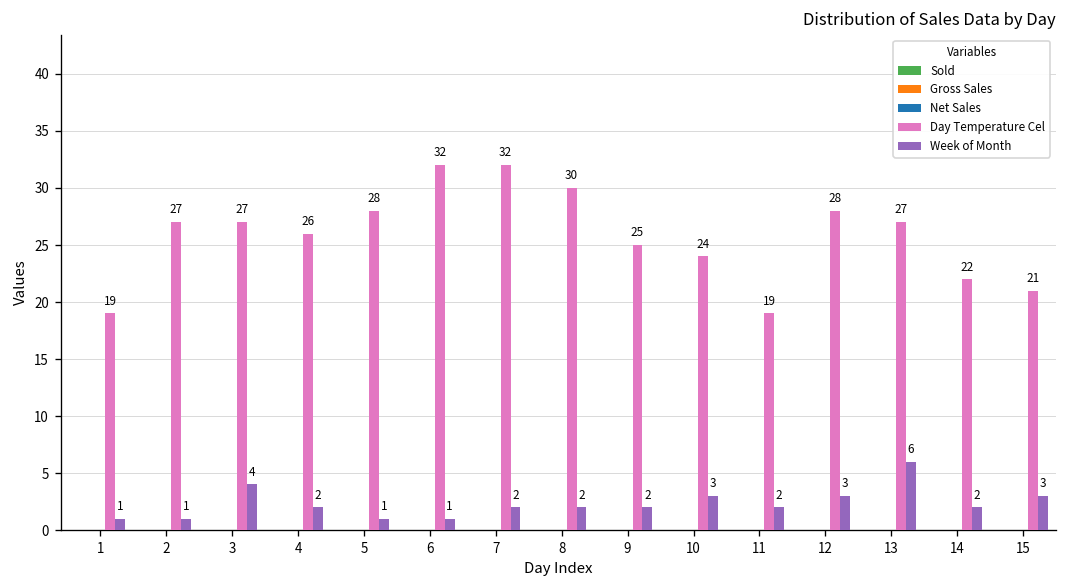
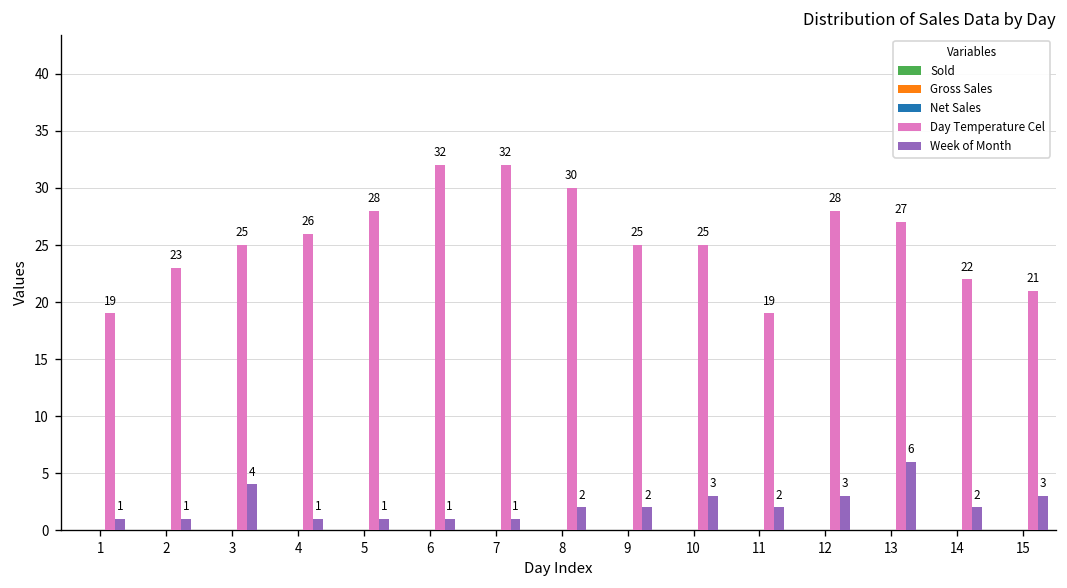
Day Temperature Cel, 2: 27 -> 23
Day Temperature Cel, 3: 27 -> 25
Week of Month, 4: 2 -> 1
Week of Month, 7: 2 -> 1
Day Temperature Cel, 10: 24 -> 25
